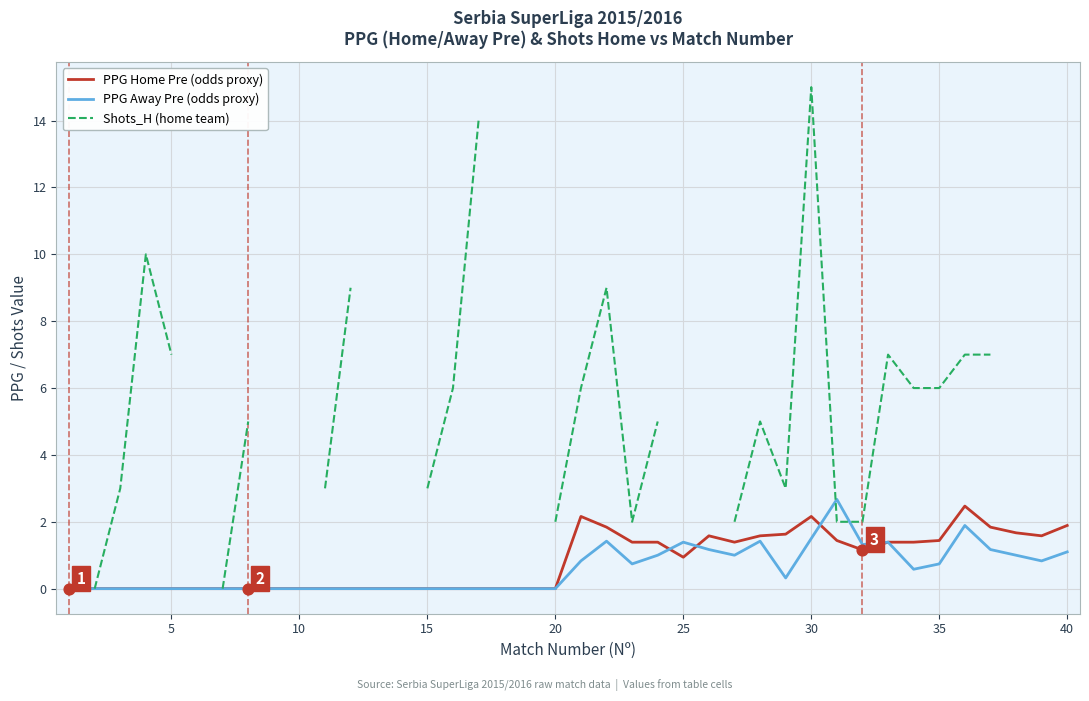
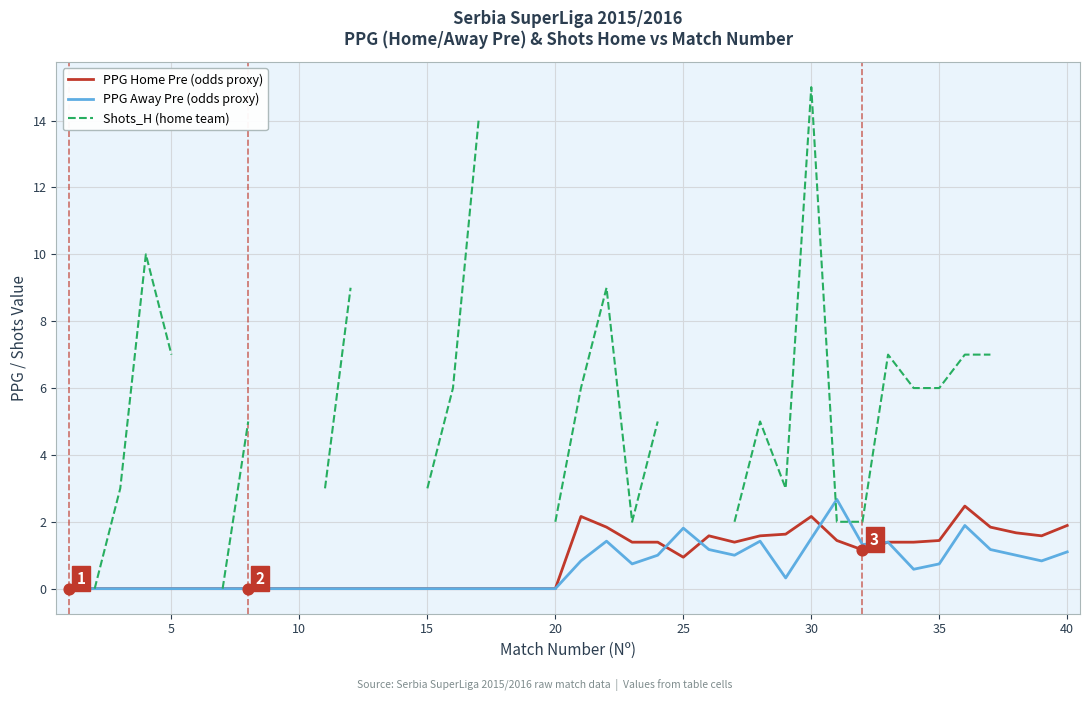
PPG Away Pre (odds proxy), 25: 1.4 -> 1.8
